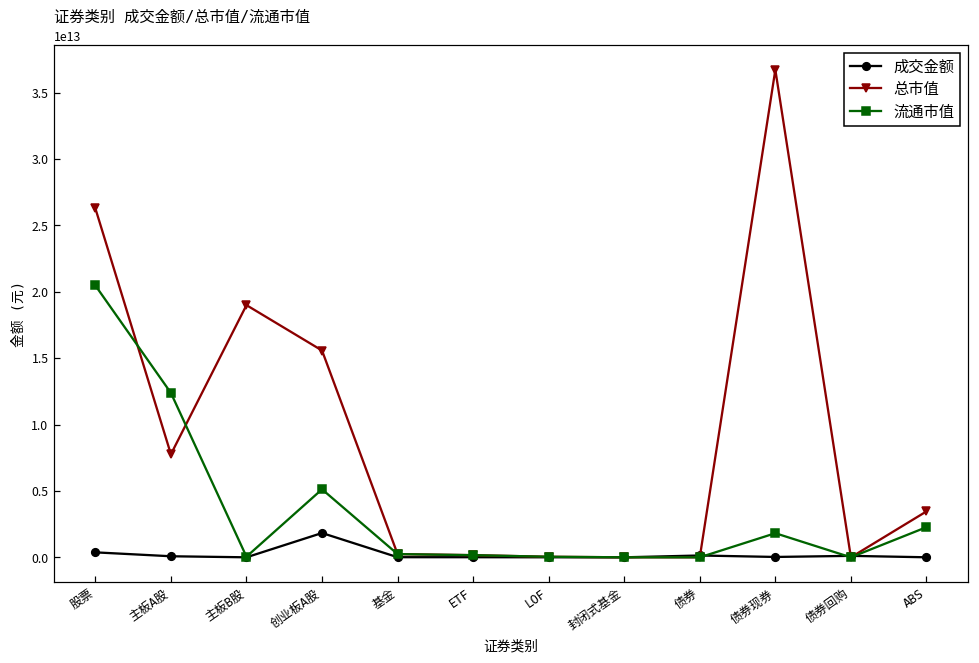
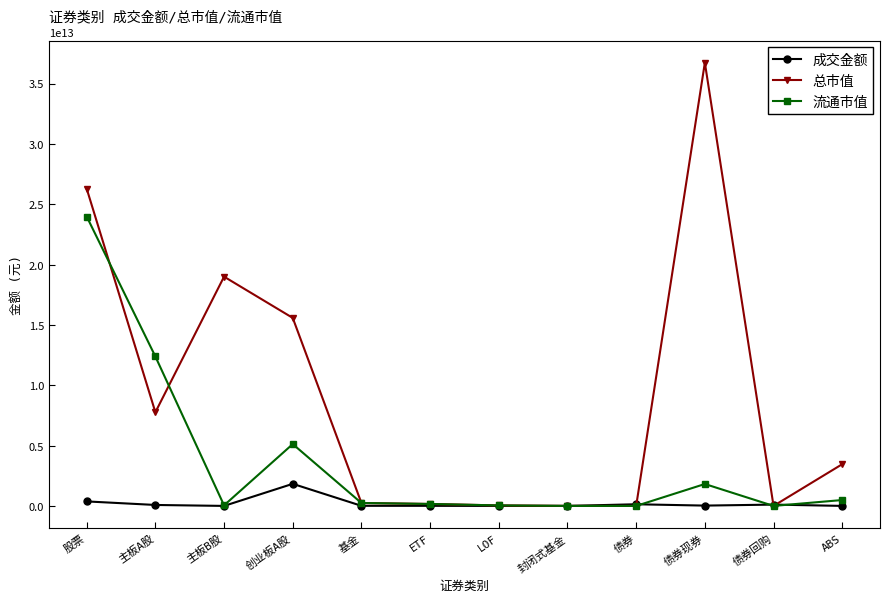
流通市值, 股票: 20500000000000 -> 24000000000000
流通市值, ABS: 2300000000000 -> 500000000000
